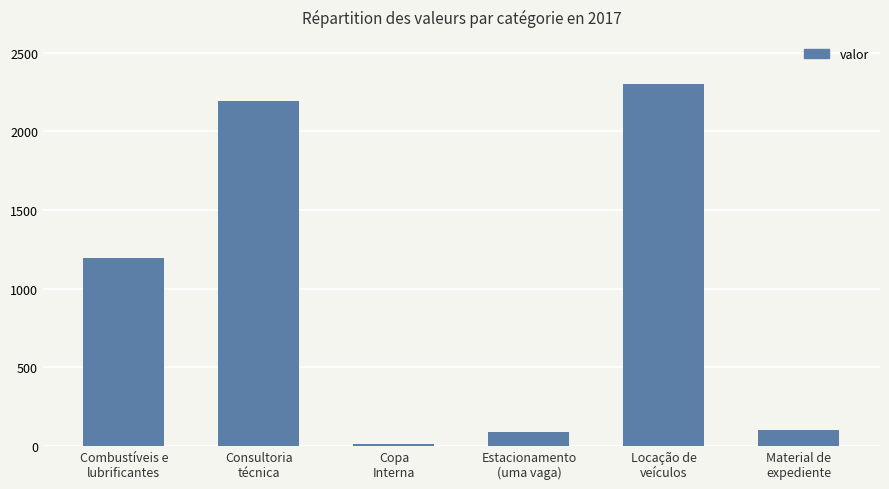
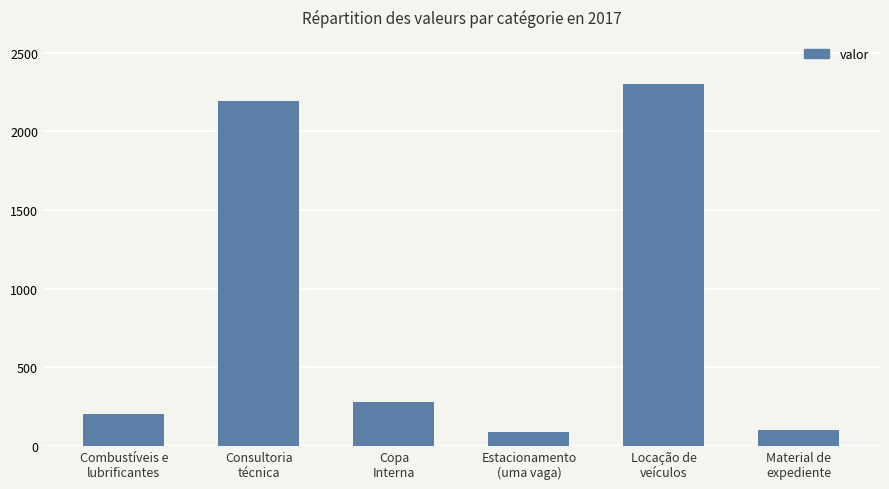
Combustíveis e lubrificantes: 1190 -> 200
Copa Interna: 10 -> 280
